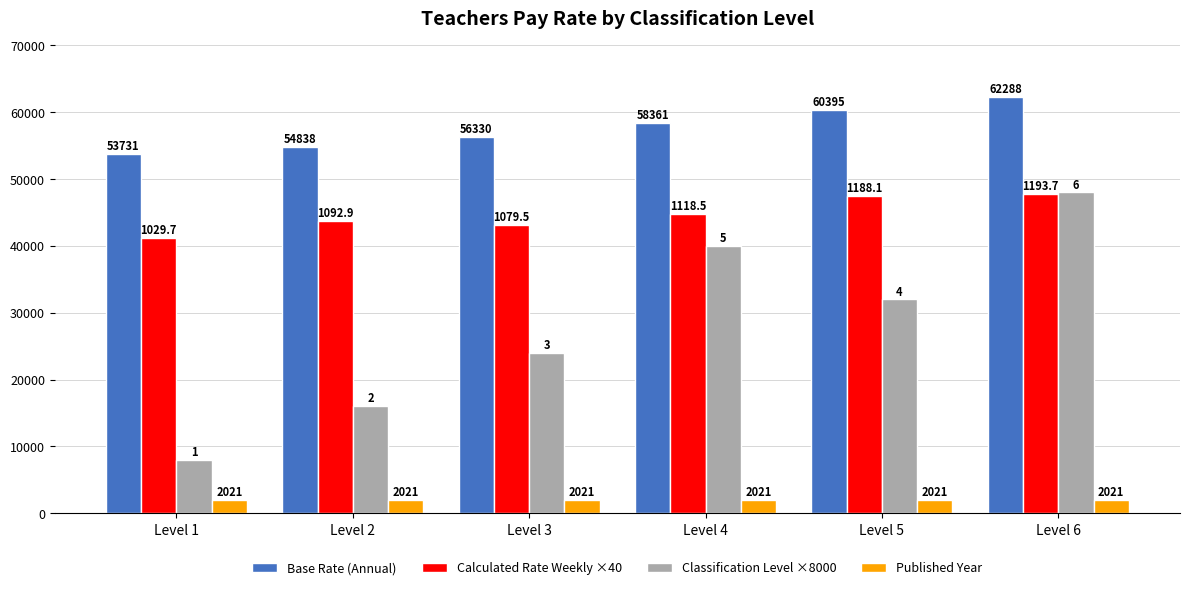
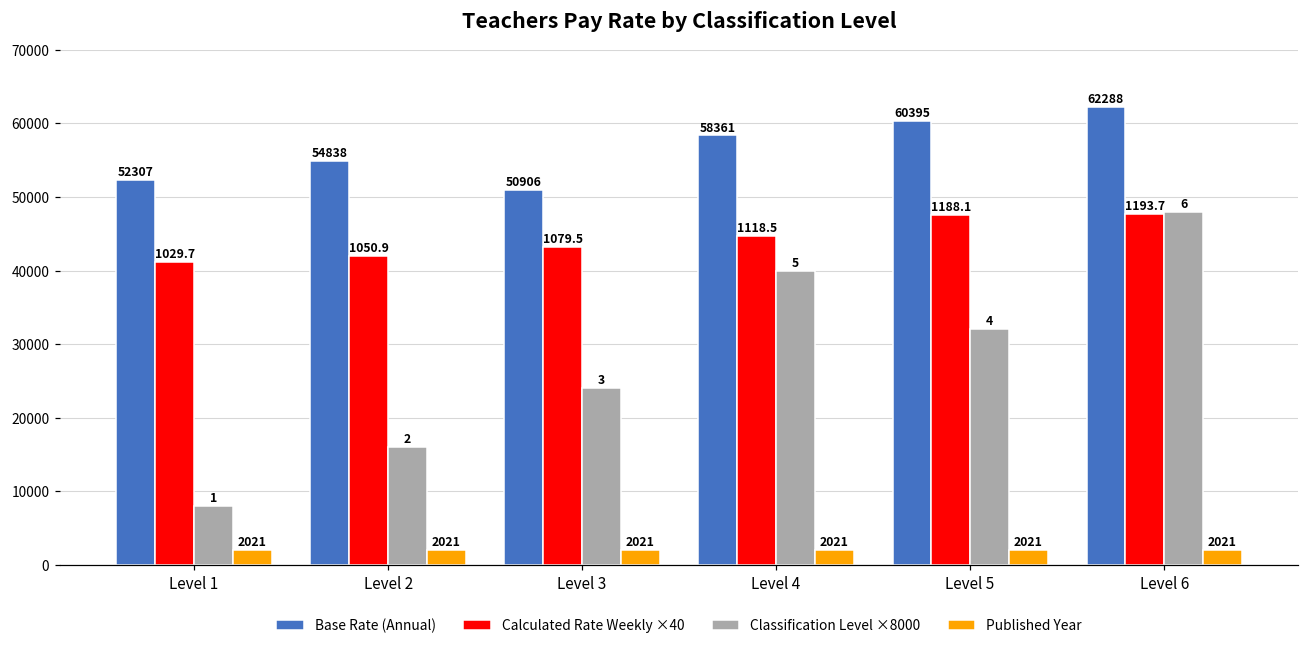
Base Rate (Annual), Level 1: 53731 -> 52307
Calculated Rate Weekly ×40, Level 2: 1092.9 -> 1050.9
Base Rate (Annual), Level 3: 56330 -> 50906
